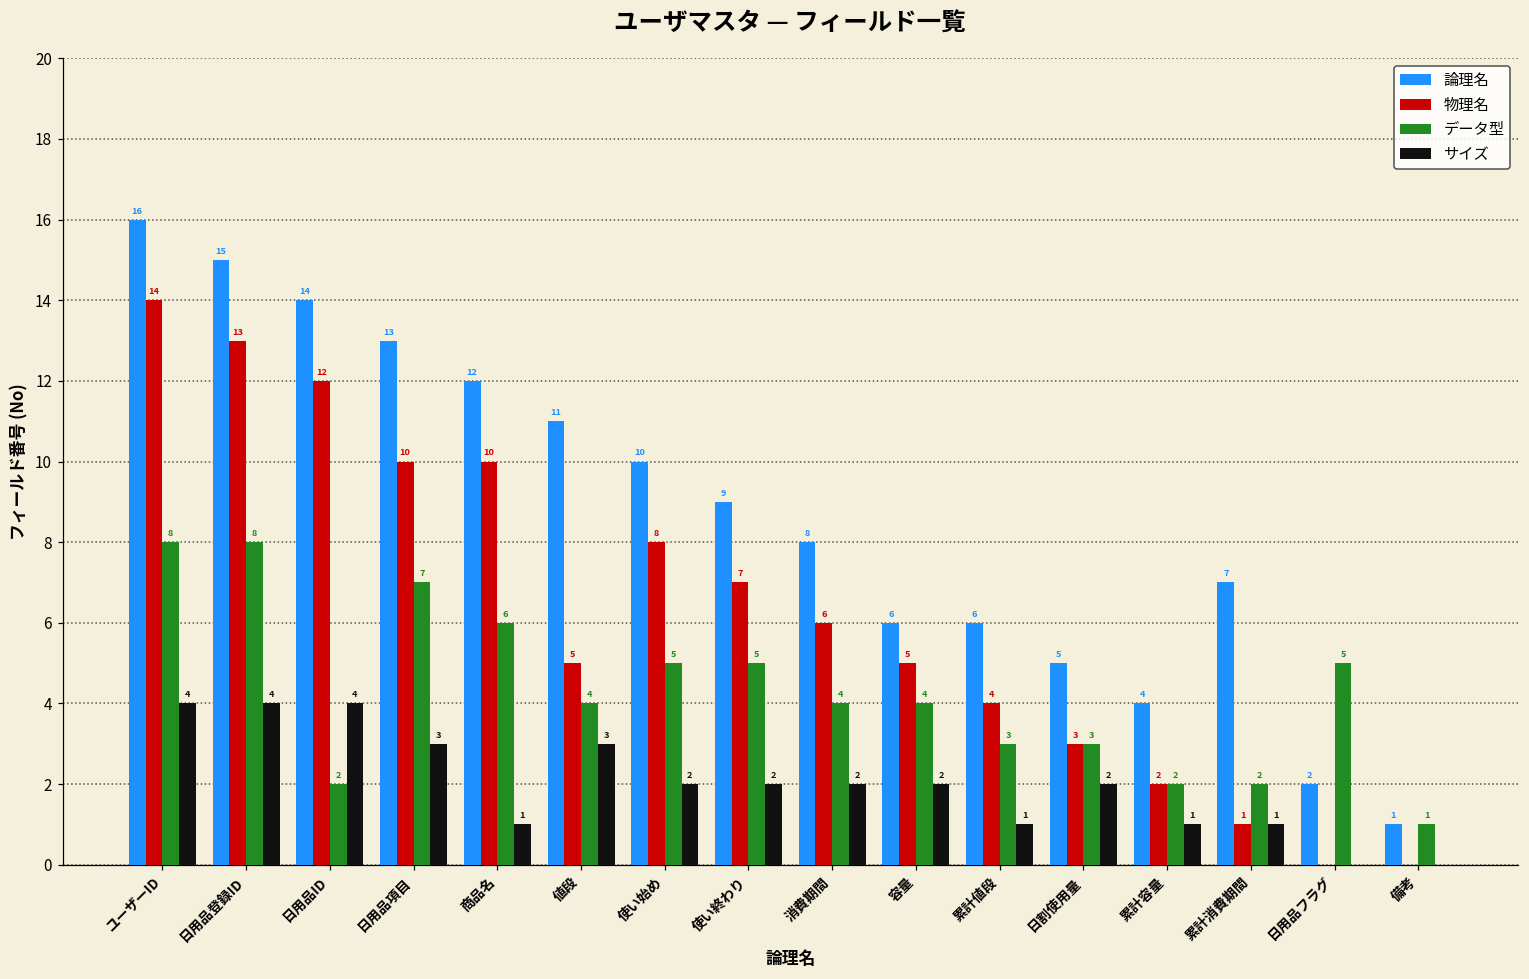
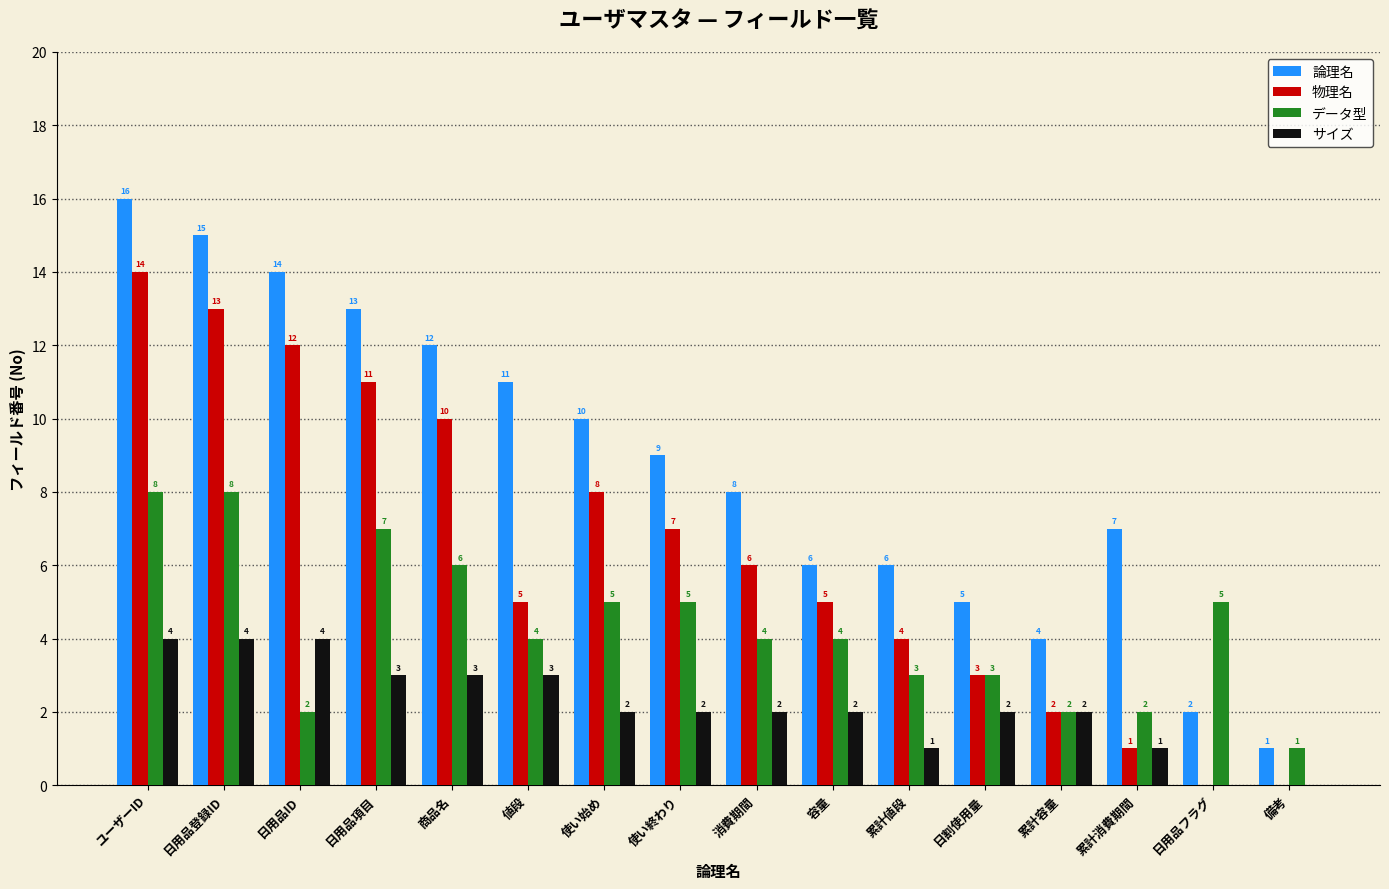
物理名, 日用品項目: 10 -> 11
サイズ, 商品名: 1 -> 3
サイズ, 累計容量: 1 -> 2
